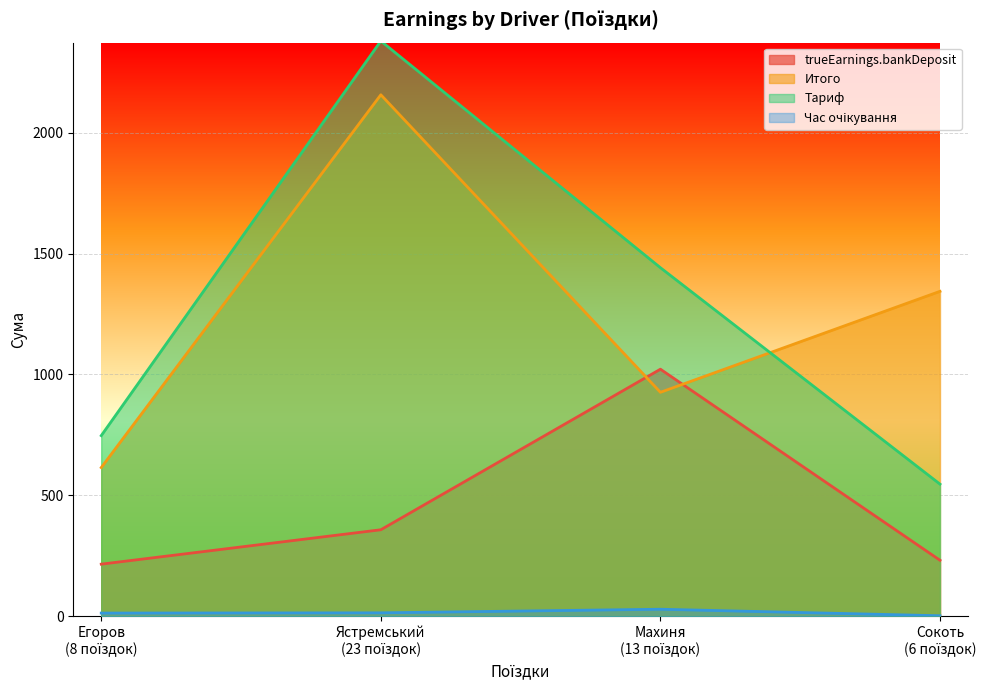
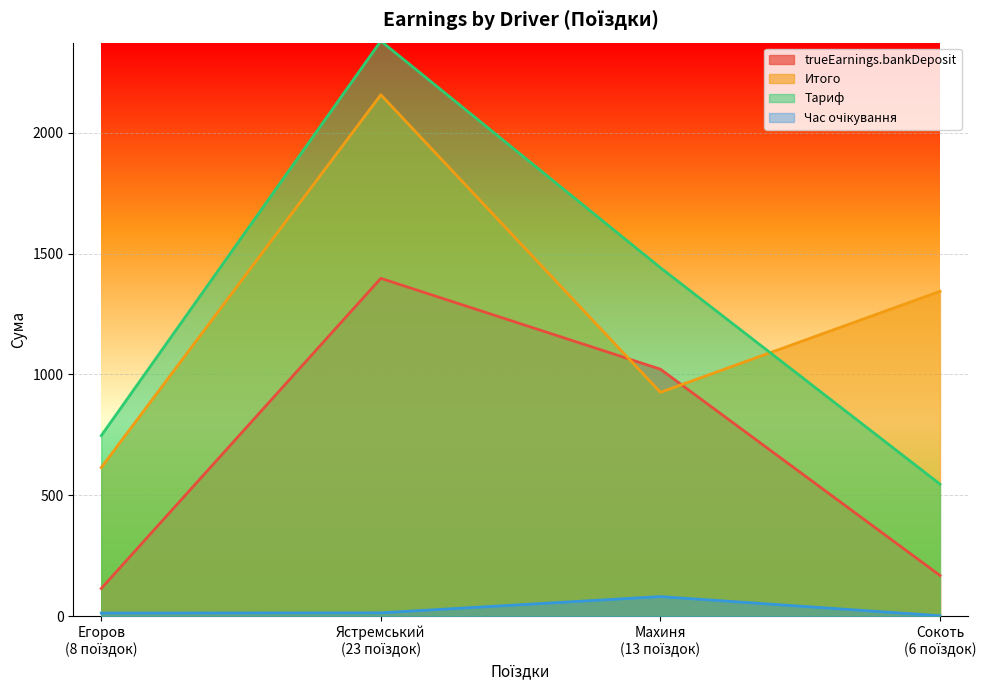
trueEarnings.bankDeposit, Егоров (8 поїздок): 220 -> 110
trueEarnings.bankDeposit, Ястремський (23 поїздок): 360 -> 1400
Час очікування, Махиня (13 поїздок): 30 -> 80
trueEarnings.bankDeposit, Сокоть (6 поїздок): 230 -> 170
